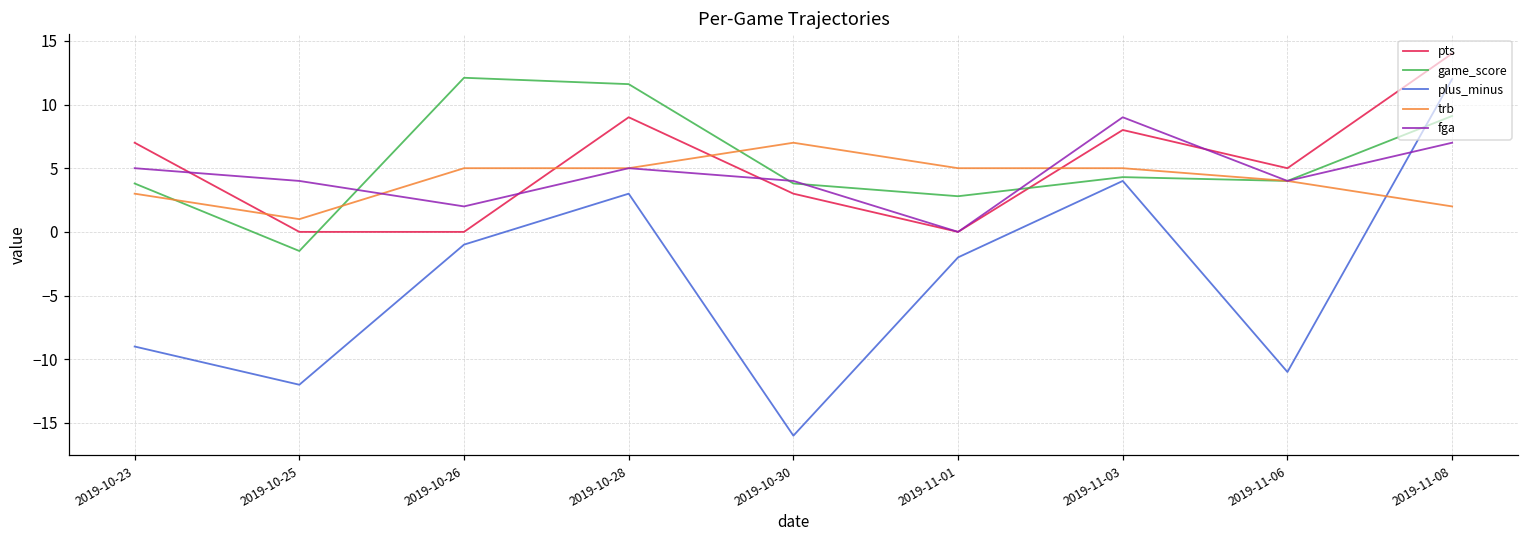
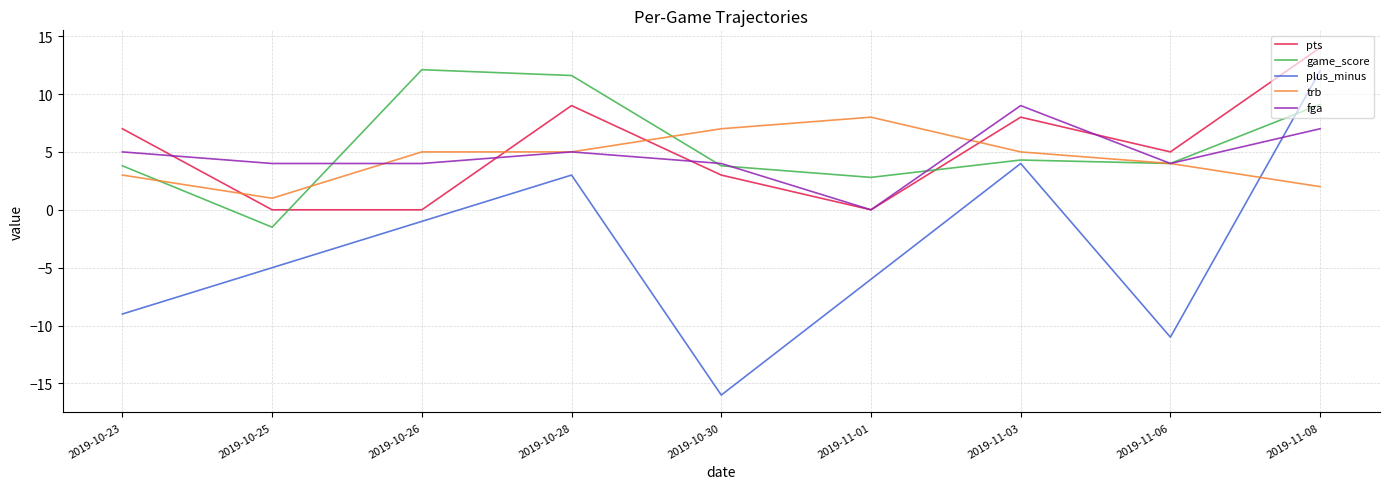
plus_minus, 2019-10-25: -12 -> -5
fga, 2019-10-26: 2 -> 4
plus_minus, 2019-11-01: -2 -> -6
trb, 2019-11-01: 5 -> 8
